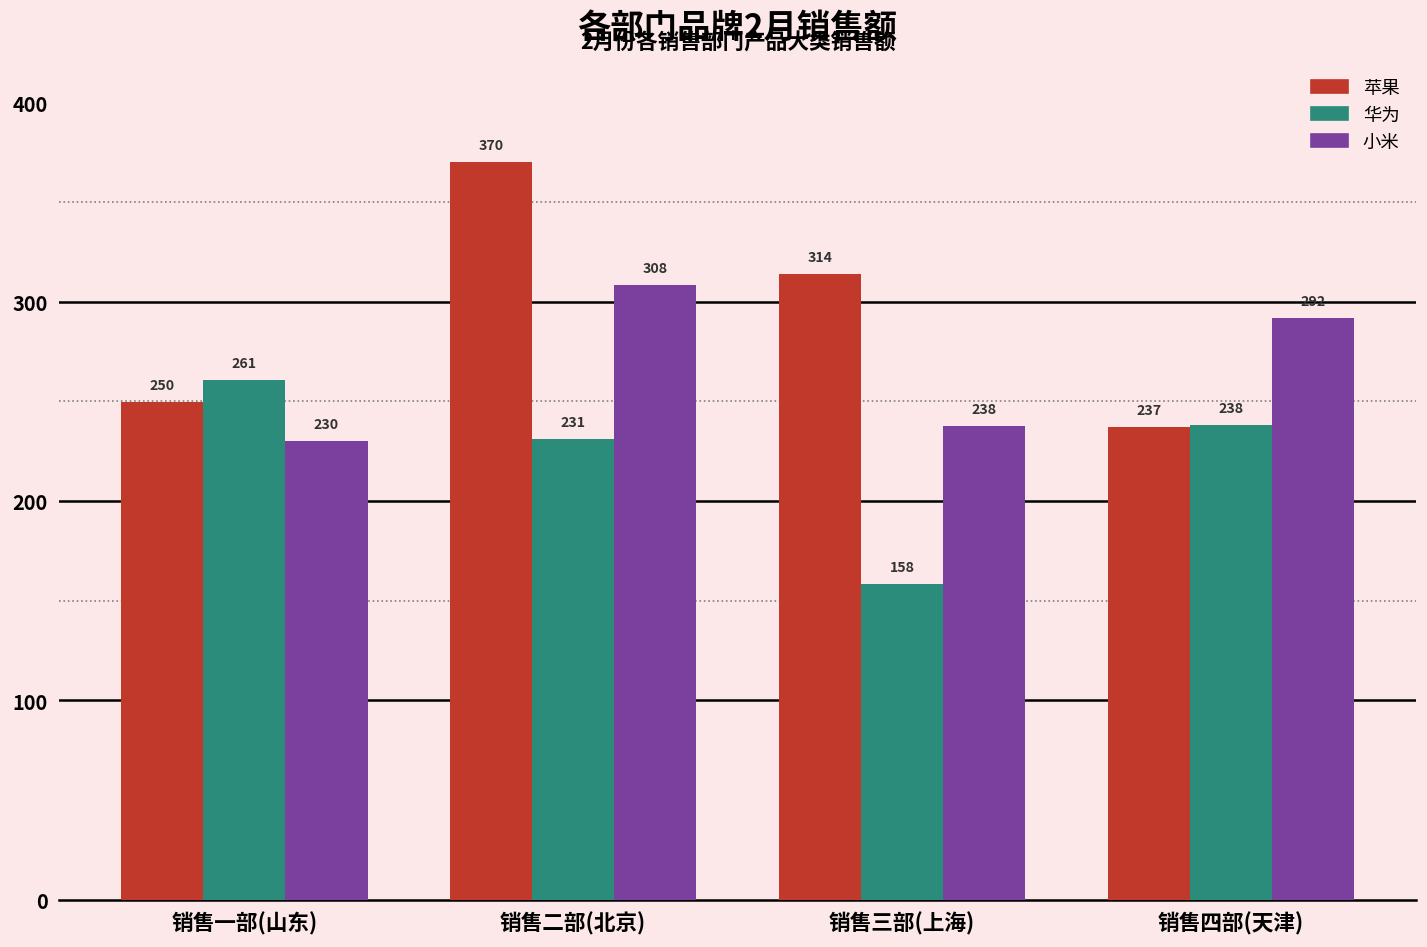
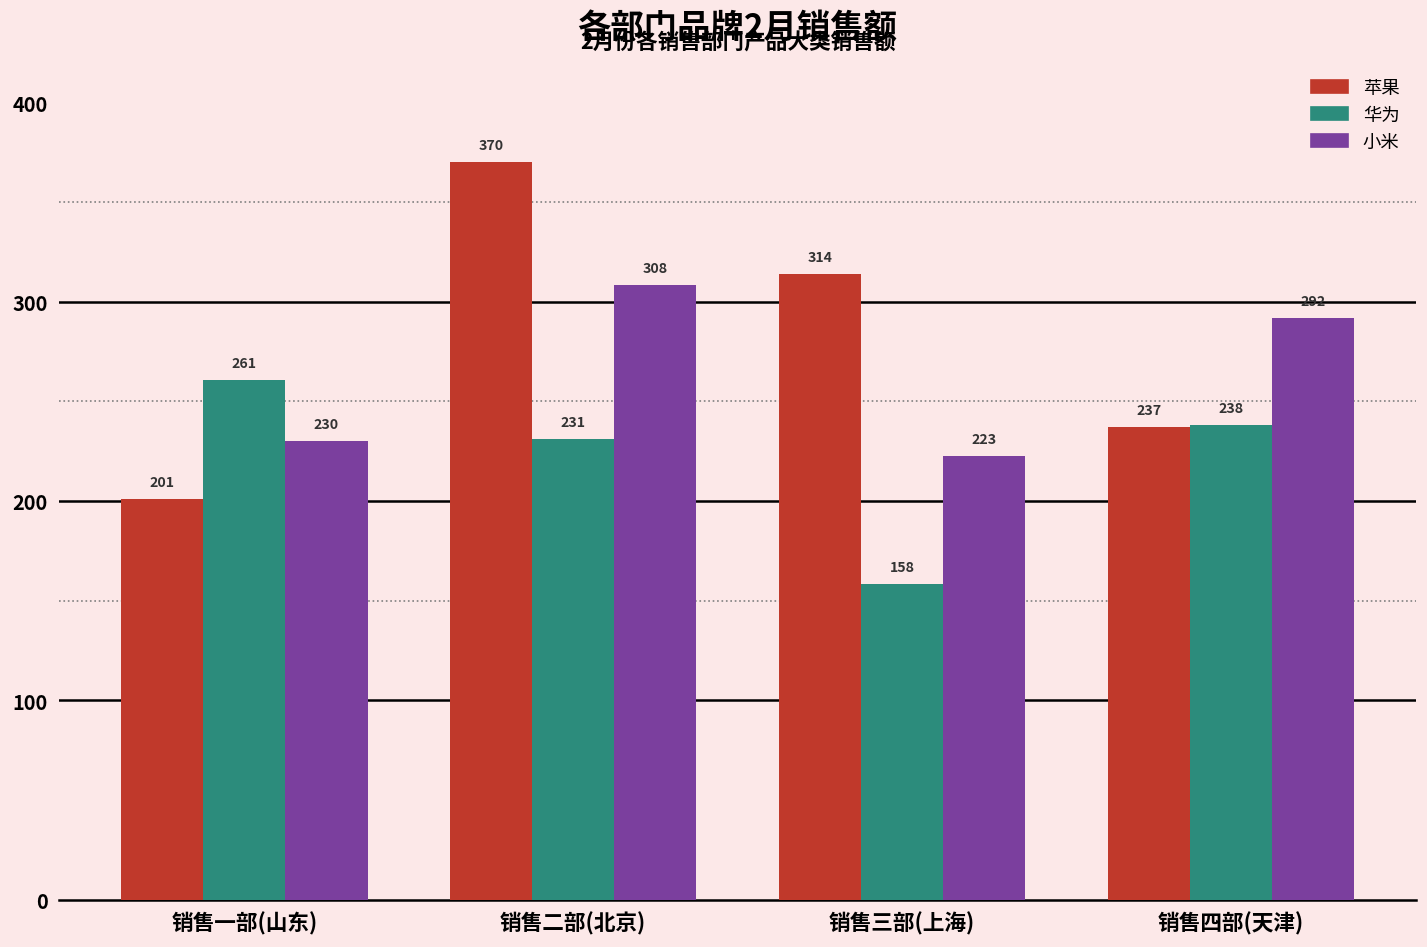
苹果, 销售一部(山东): 250 -> 201
小米, 销售三部(上海): 238 -> 223
